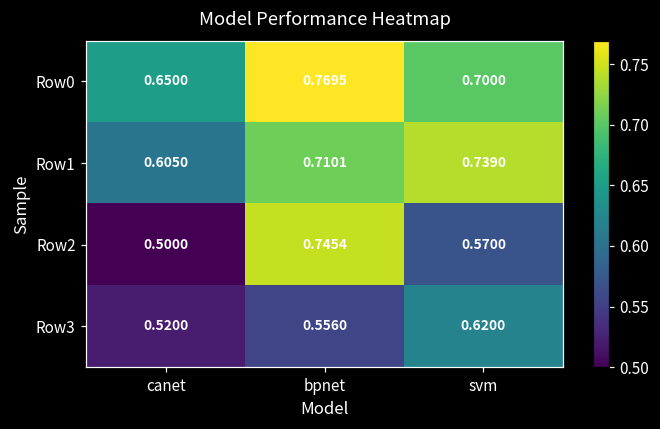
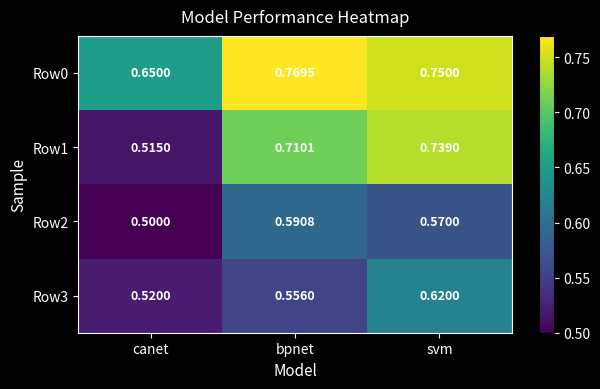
Row0, svm: 0.7000 -> 0.7500
Row1, canet: 0.6050 -> 0.5150
Row2, bpnet: 0.7454 -> 0.5908
